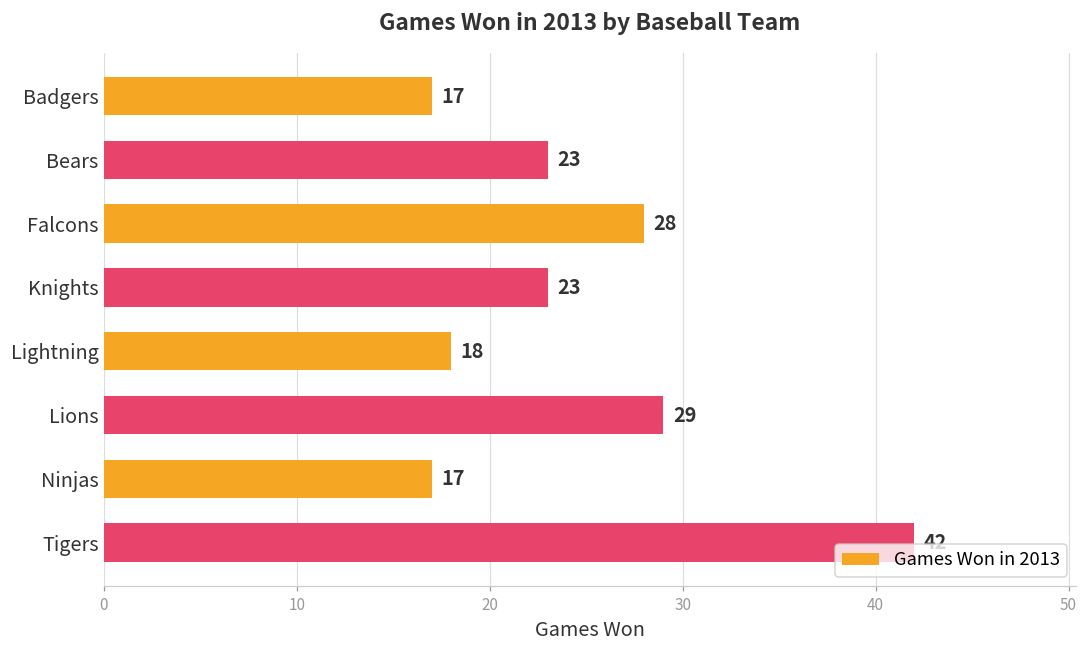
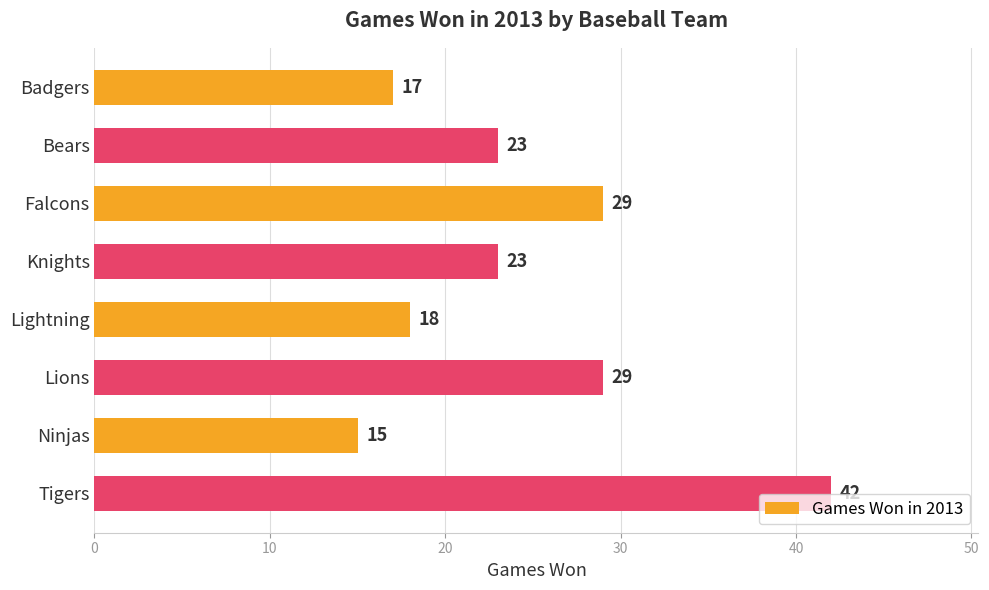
Falcons: 28 -> 29
Ninjas: 17 -> 15
